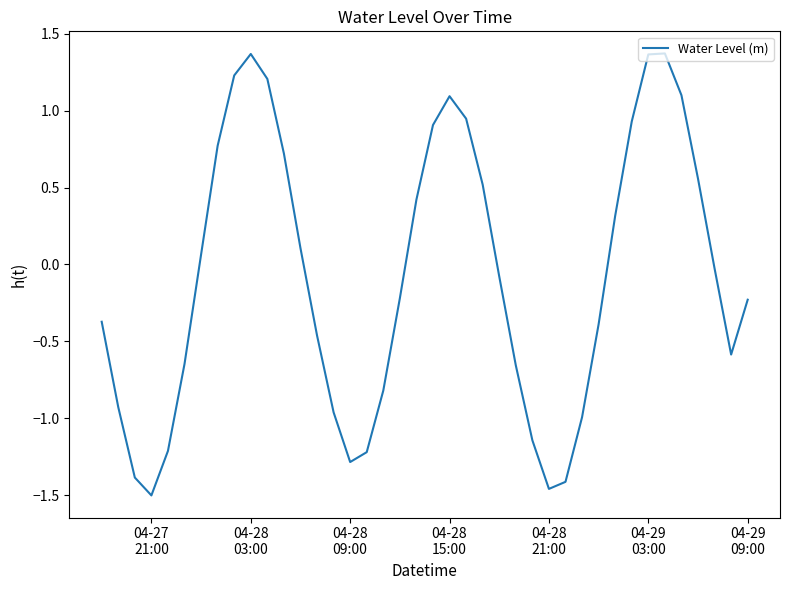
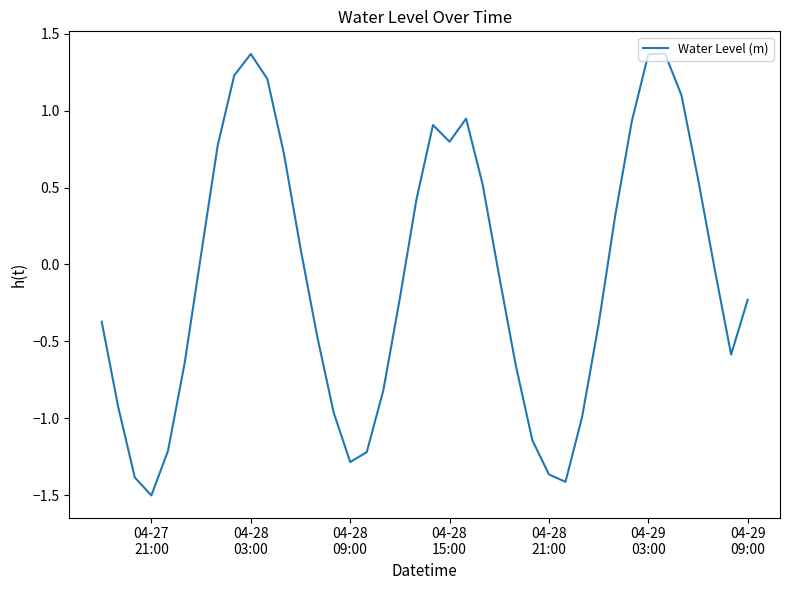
04-28 15:00: 1.09 -> 0.80
04-28 21:00: -1.46 -> -1.37
